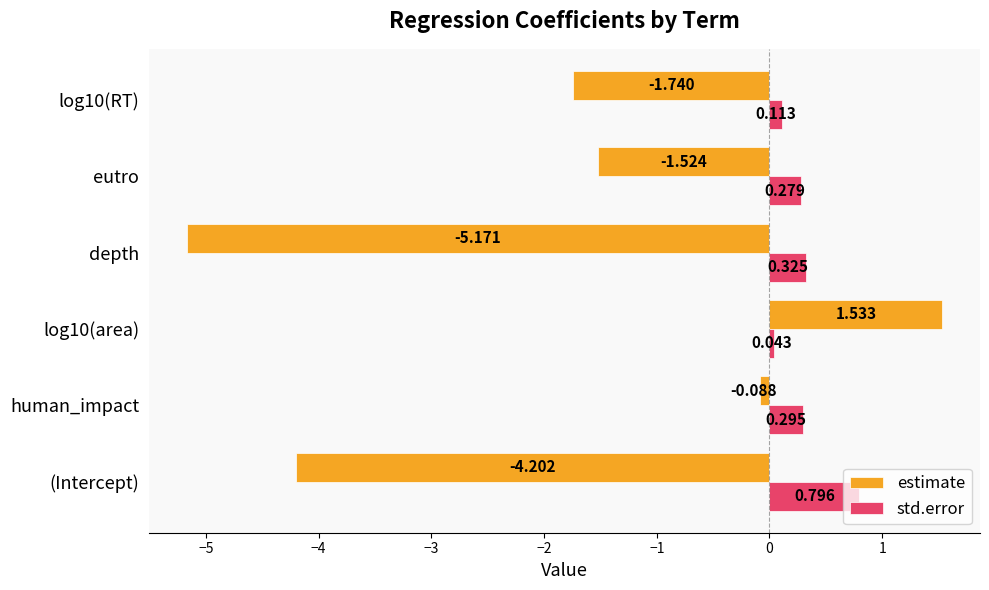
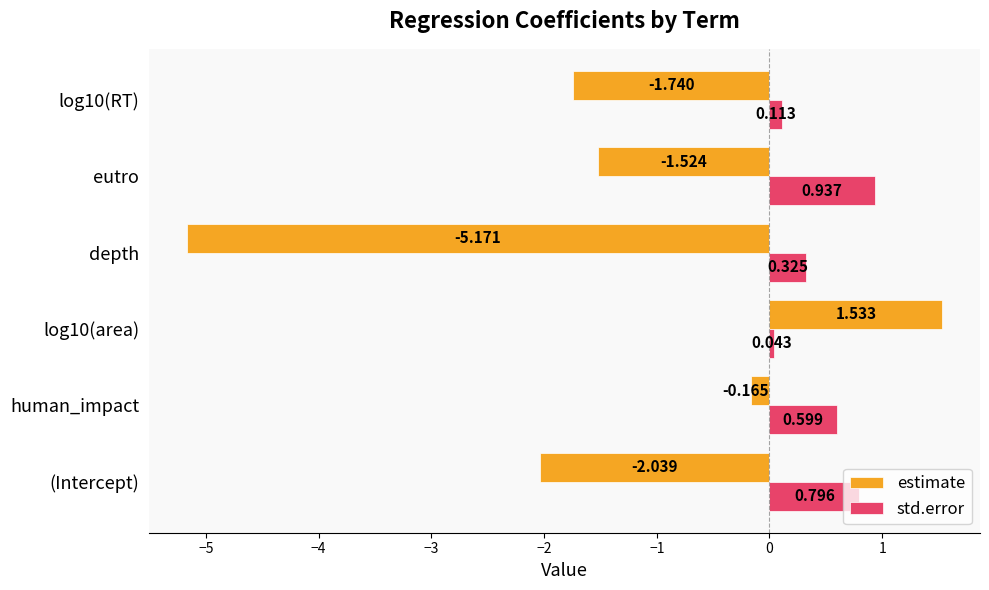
std.error, eutro: 0.279 -> 0.937
estimate, human_impact: -0.088 -> -0.165
std.error, human_impact: 0.295 -> 0.599
estimate, (Intercept): -4.202 -> -2.039
